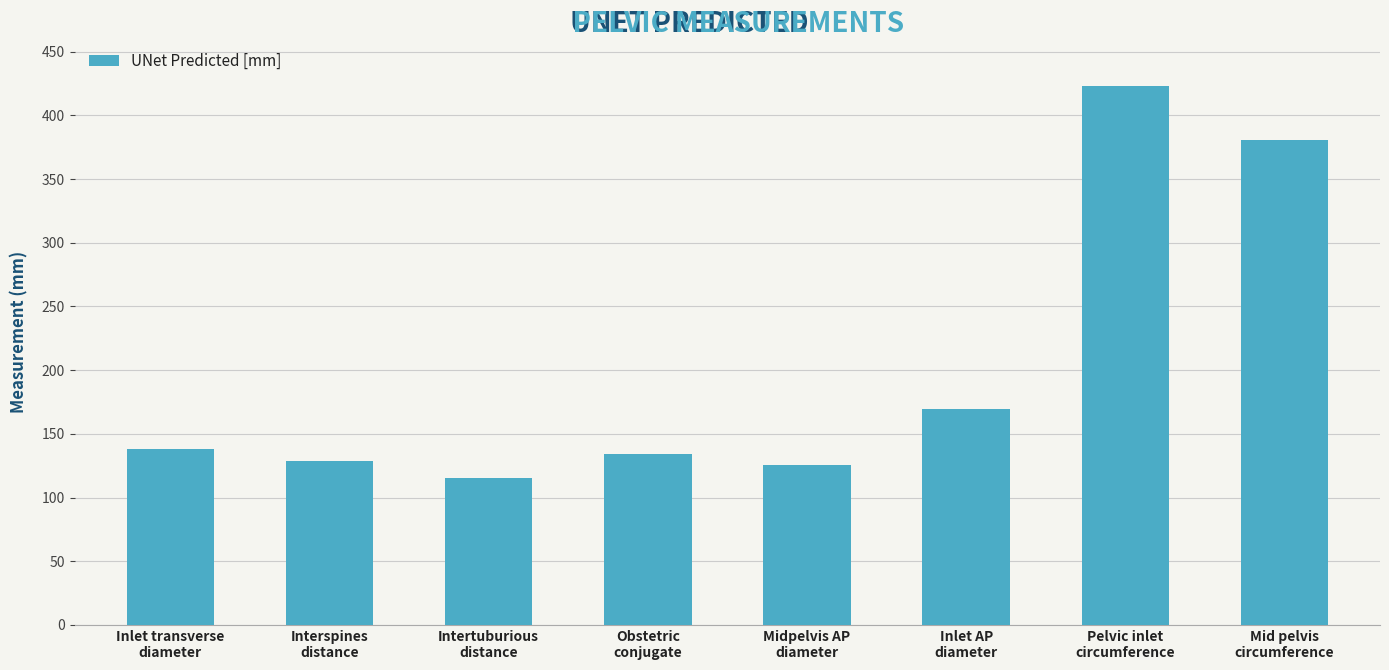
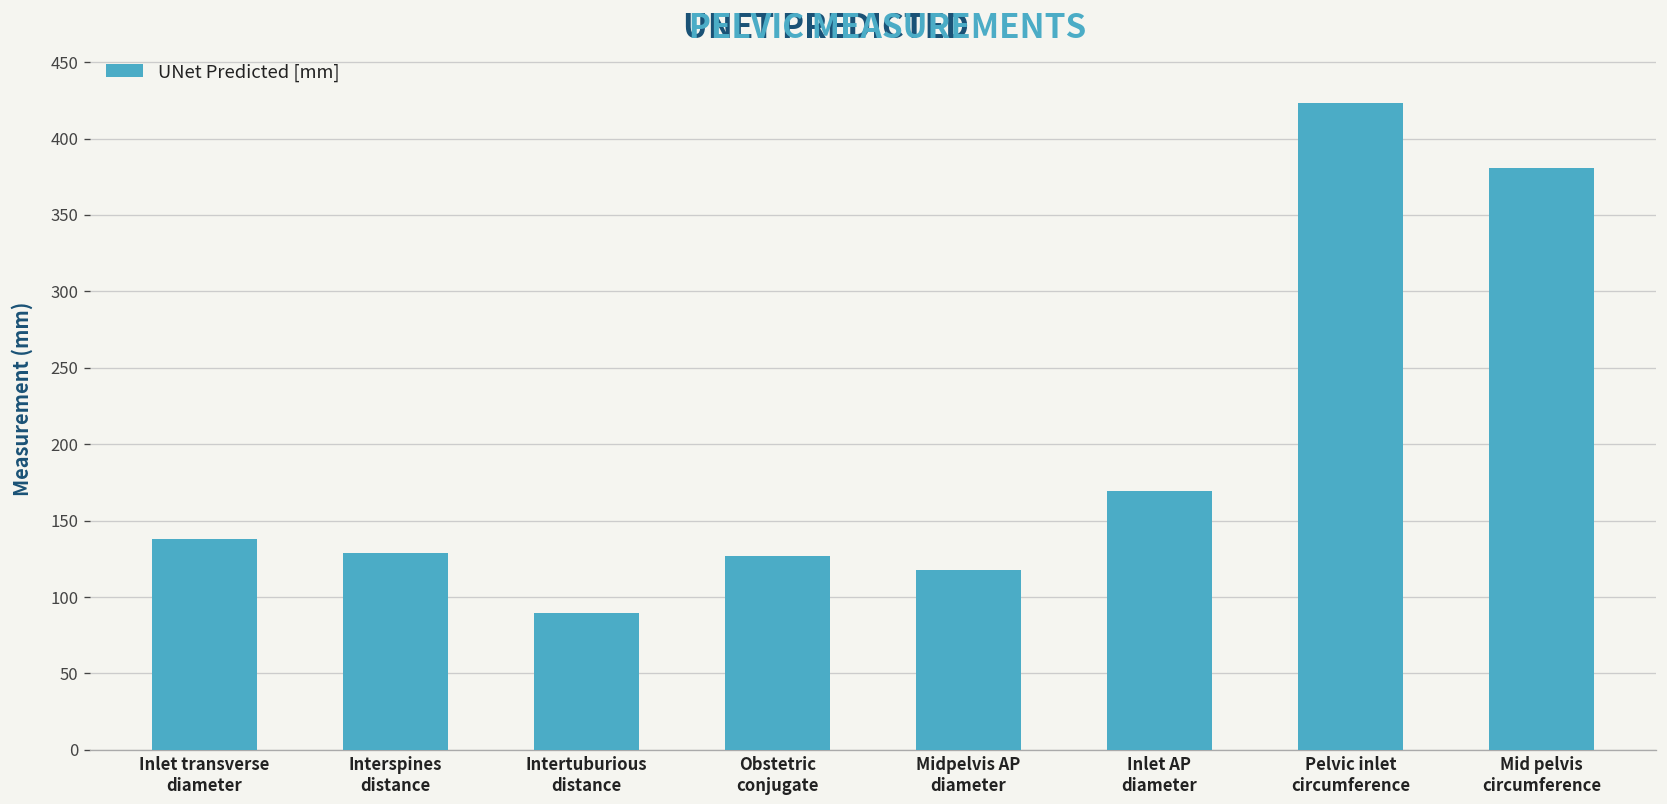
Intertuburious distance: 115 -> 89
Obstetric conjugate: 134 -> 127
Midpelvis AP diameter: 126 -> 118
